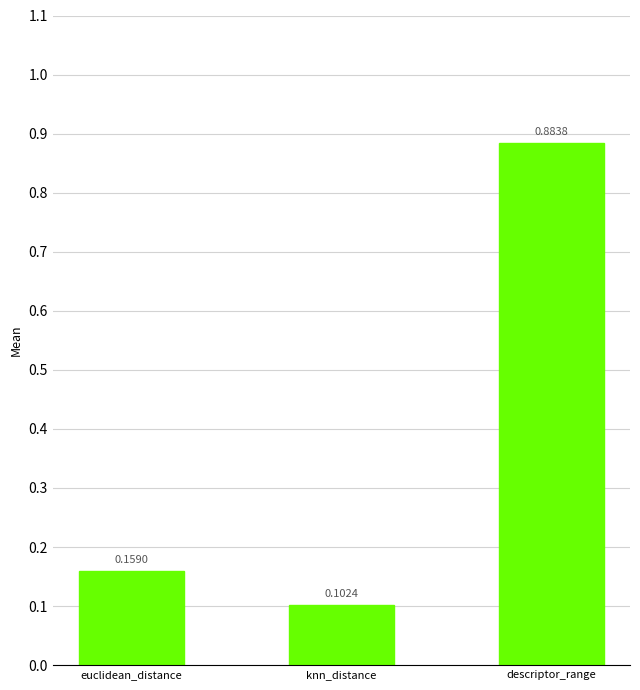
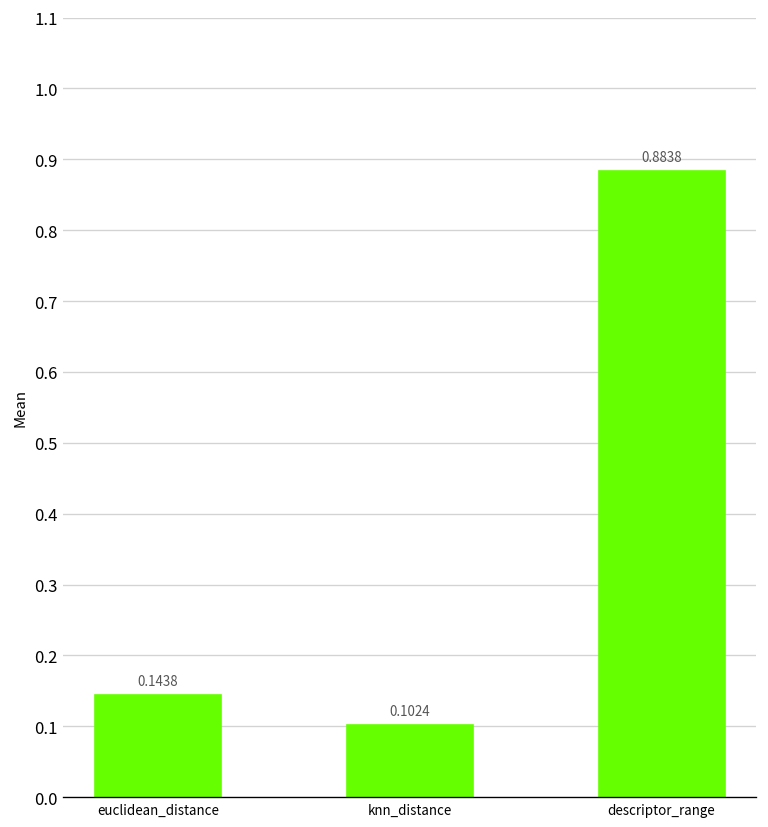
euclidean_distance: 0.1590 -> 0.1438
